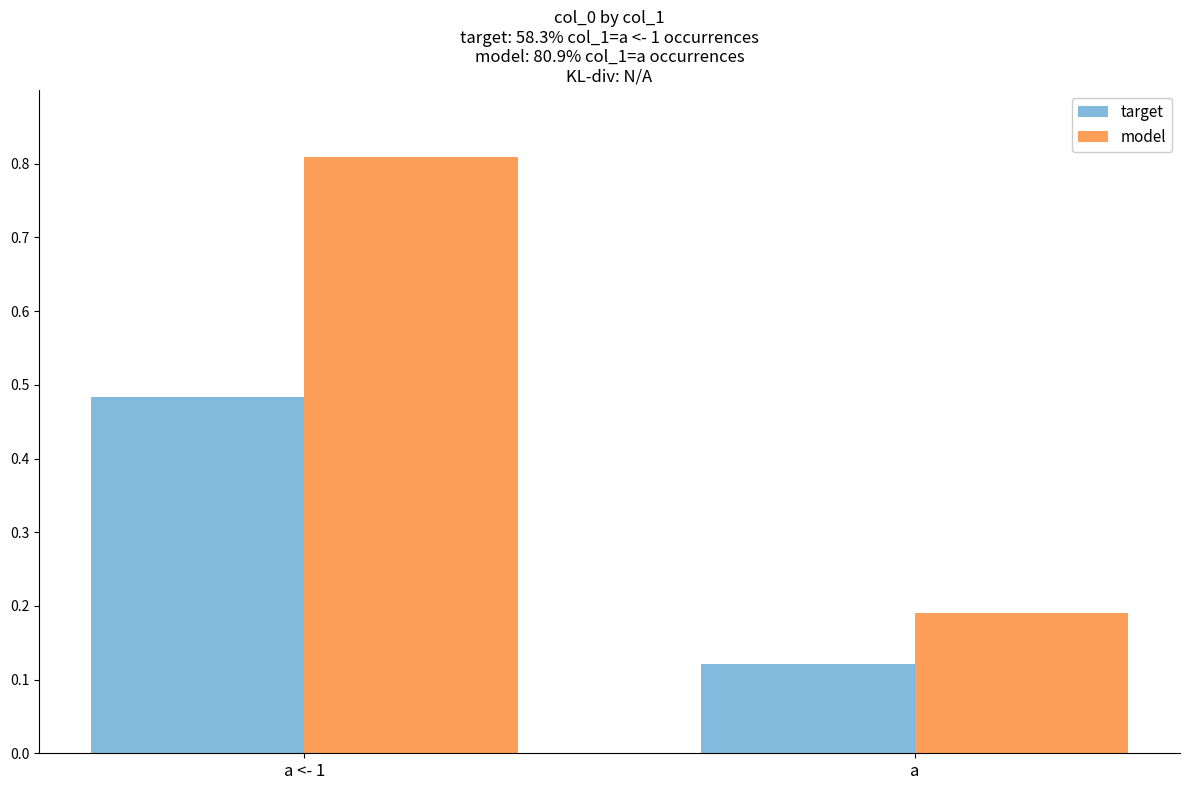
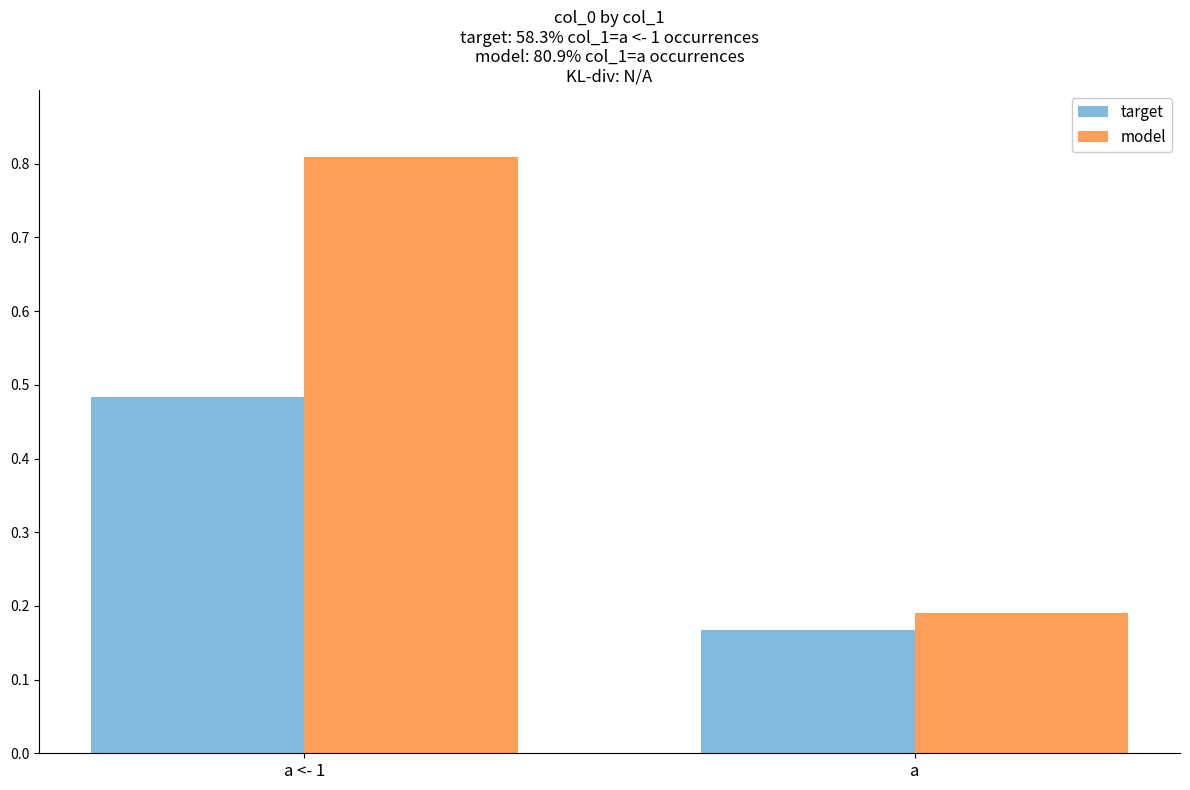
target, a: 0.12 -> 0.17
